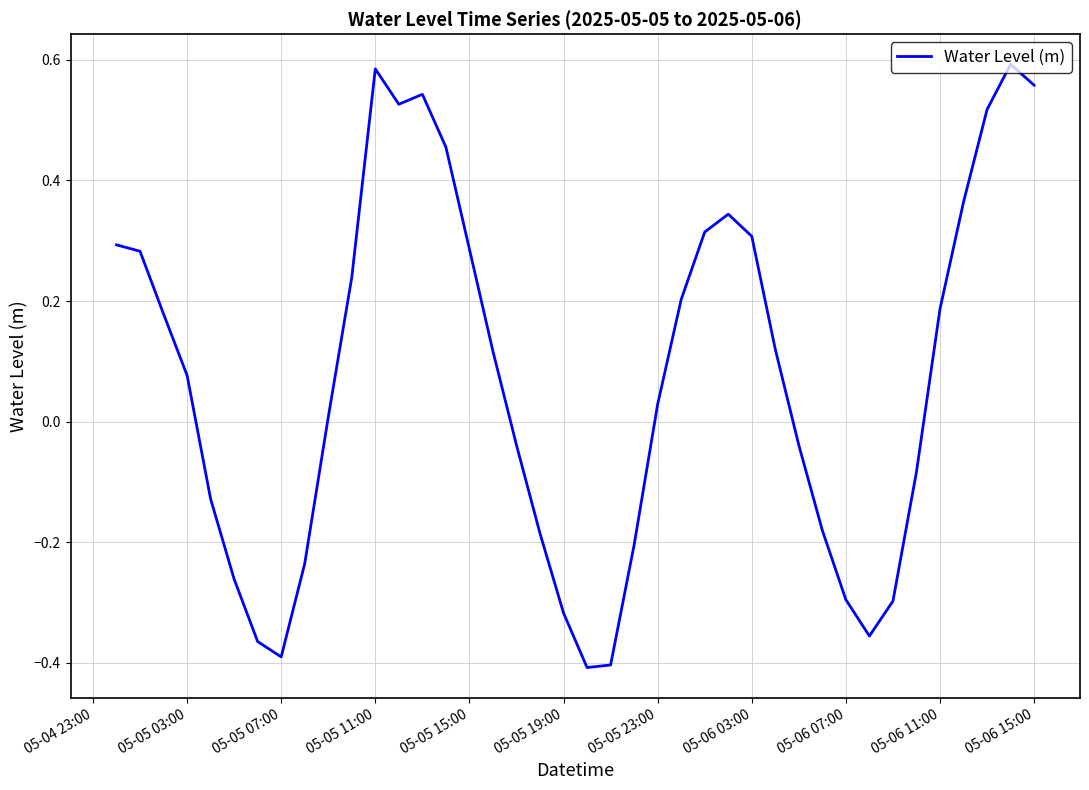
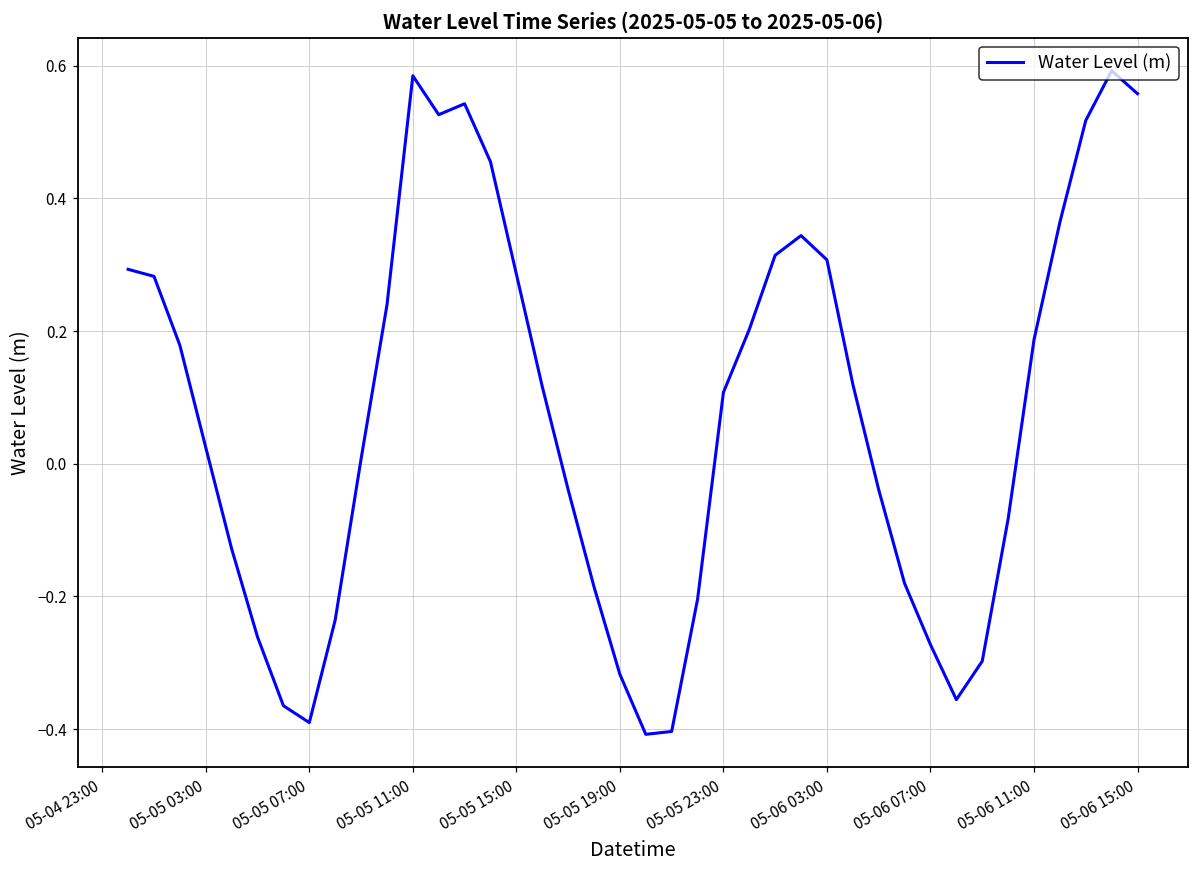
05-05 03:00: 0.08 -> 0.02
05-05 23:00: 0.03 -> 0.11
05-06 07:00: -0.30 -> -0.27
